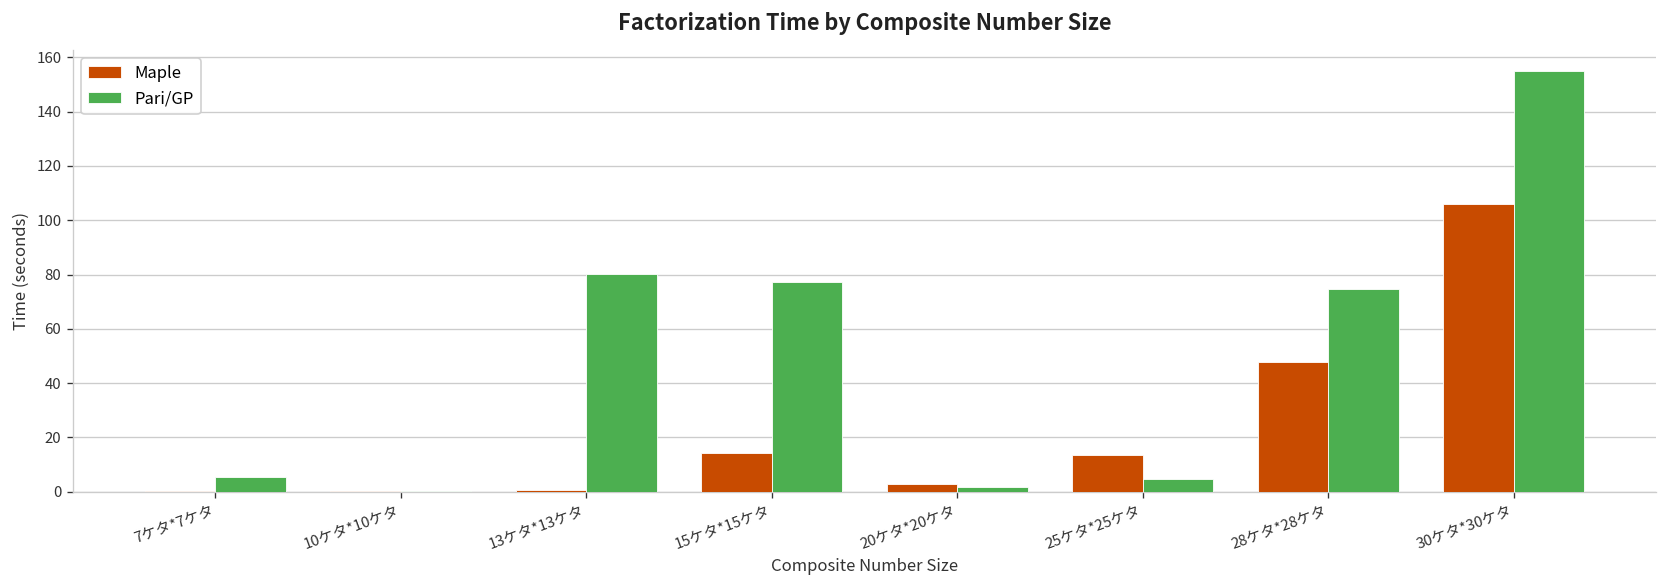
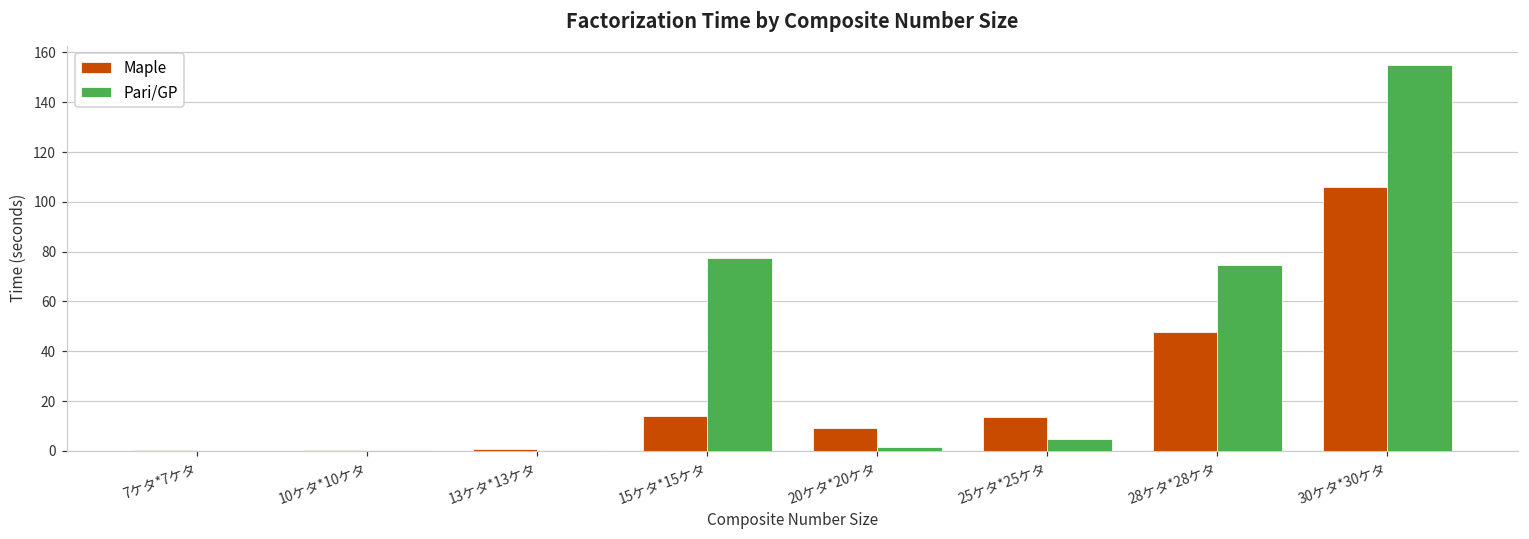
Pari/GP, 7ケタ*7ケタ: 5 -> 0
Pari/GP, 13ケタ*13ケタ: 80 -> 0
Maple, 20ケタ*20ケタ: 3 -> 9
